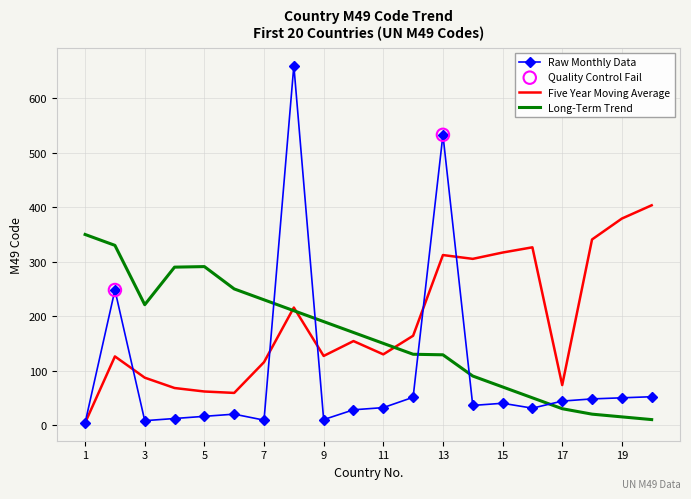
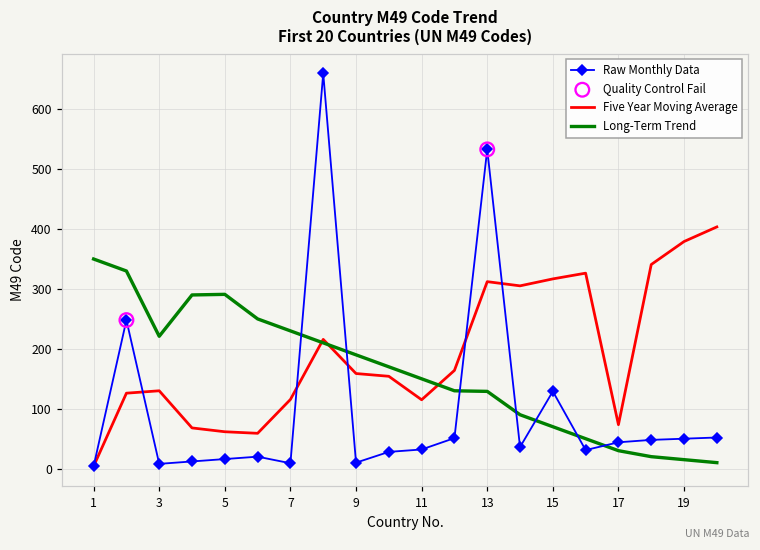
Five Year Moving Average, 3: 90 -> 130
Five Year Moving Average, 9: 130 -> 160
Five Year Moving Average, 11: 130 -> 120
Raw Monthly Data, 15: 40 -> 130
